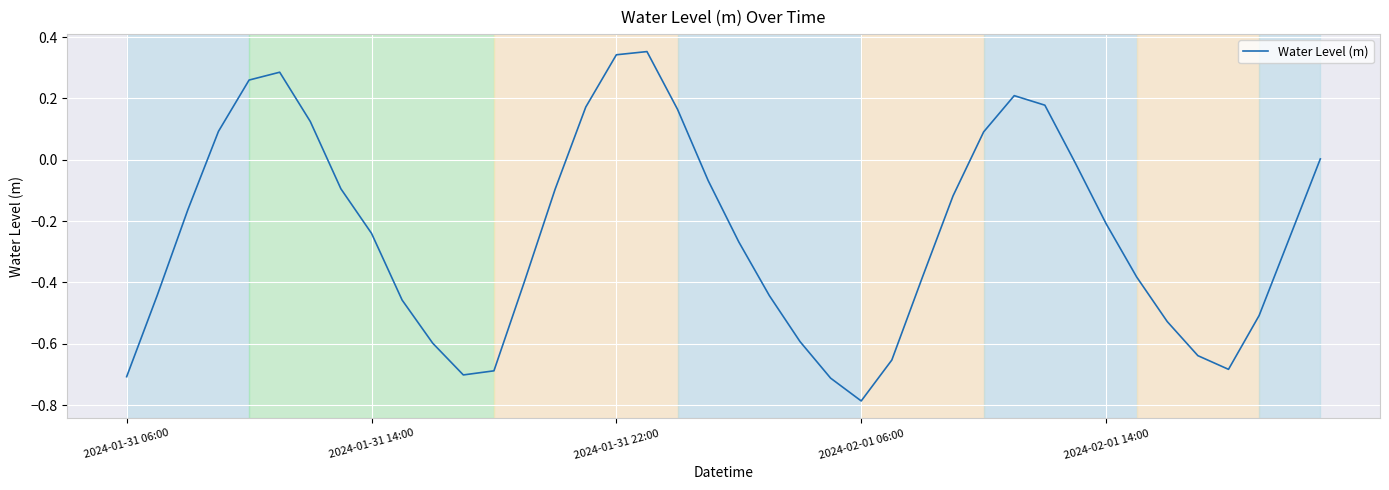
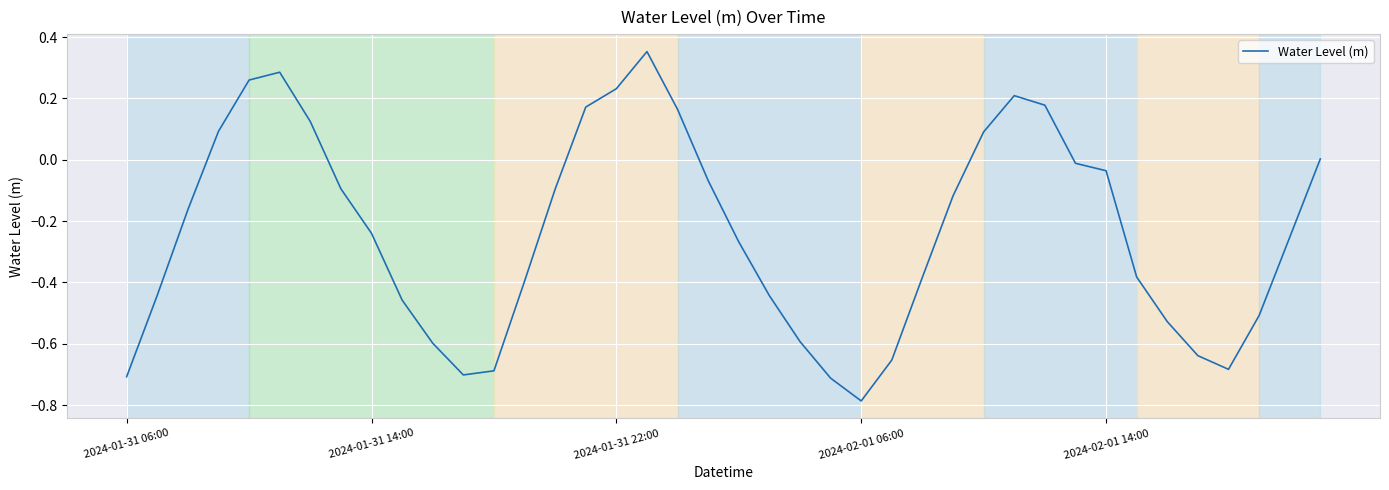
2024-01-31 22:00: 0.34 -> 0.23
2024-02-01 14:00: -0.21 -> -0.04
